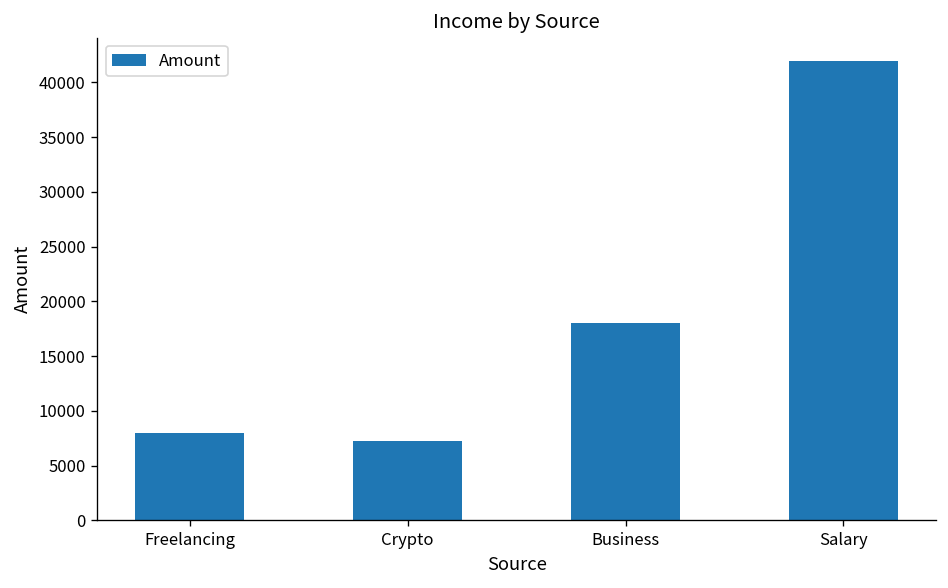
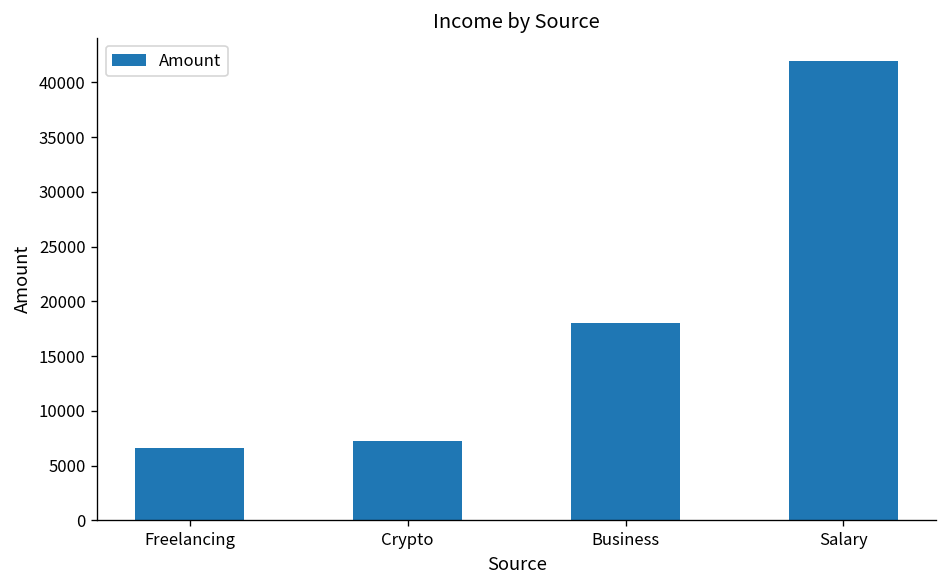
Freelancing: 8000 -> 7000
